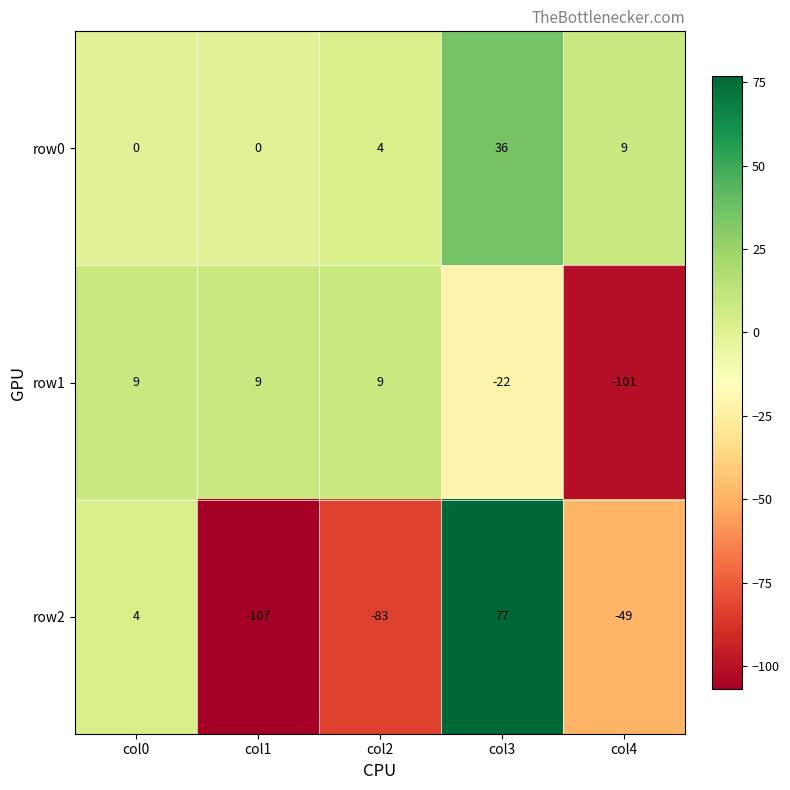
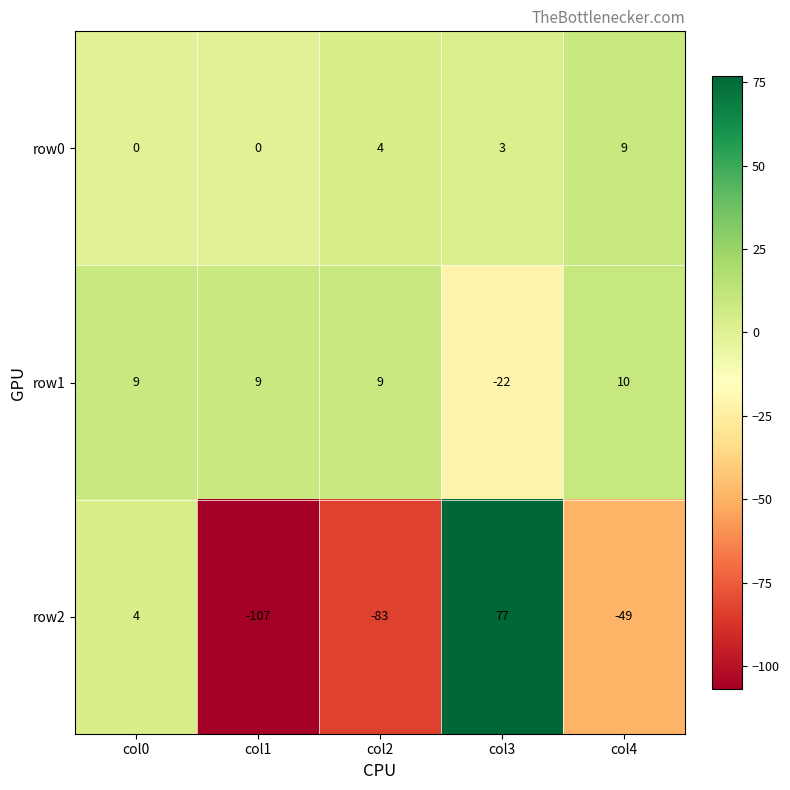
row0, col3: 36 -> 3
row1, col4: -101 -> 10
